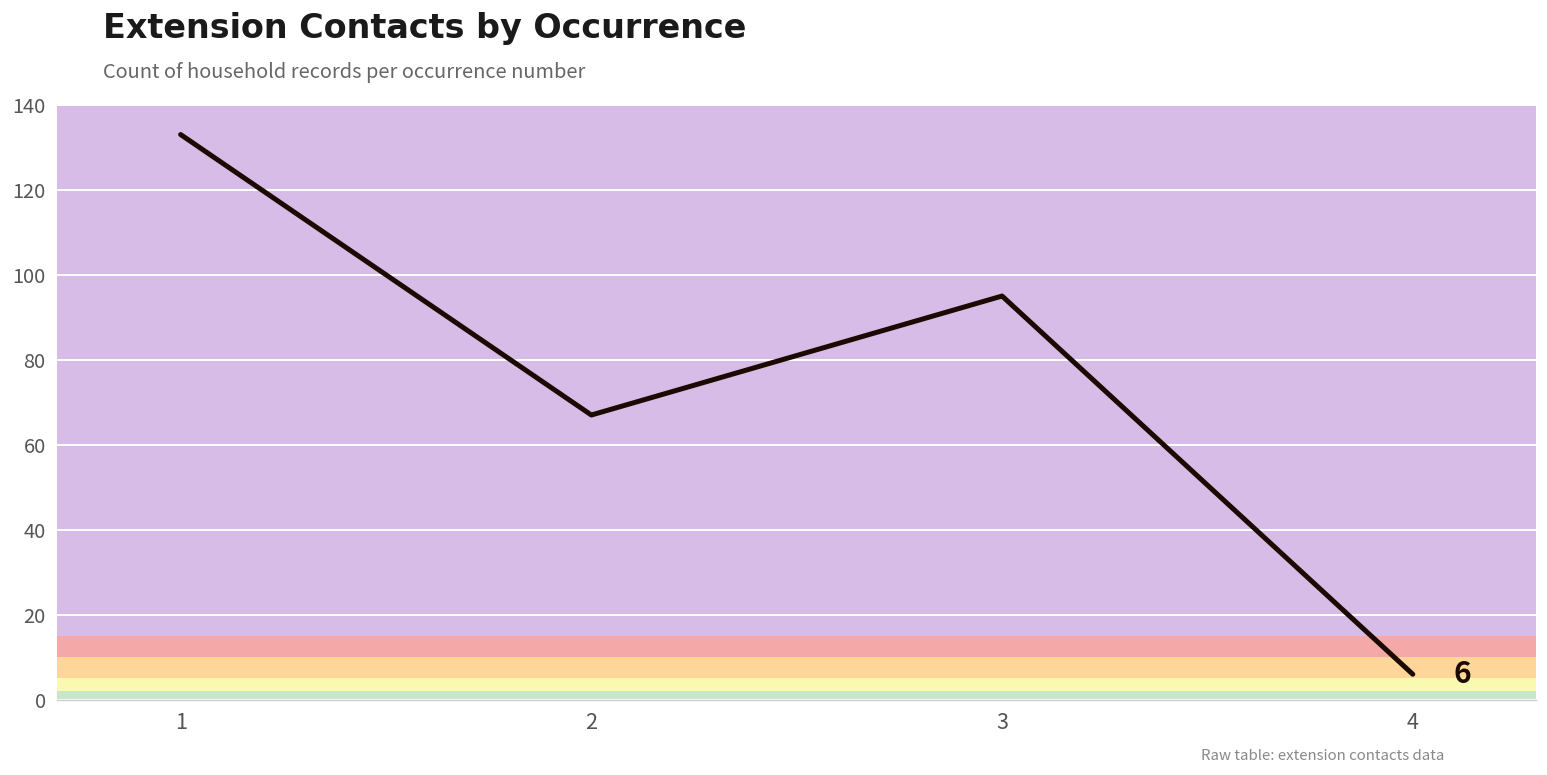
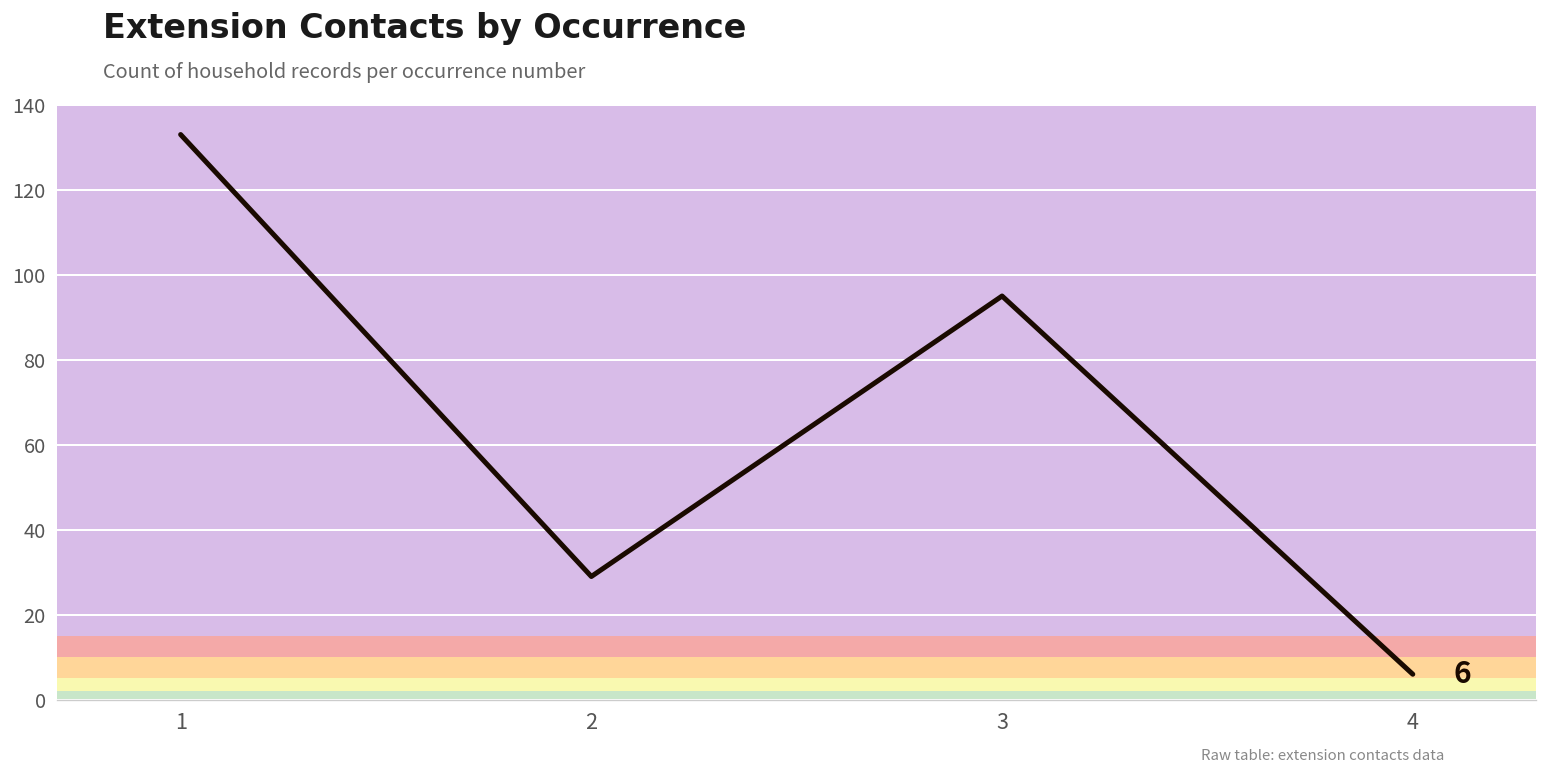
2: 67 -> 29
